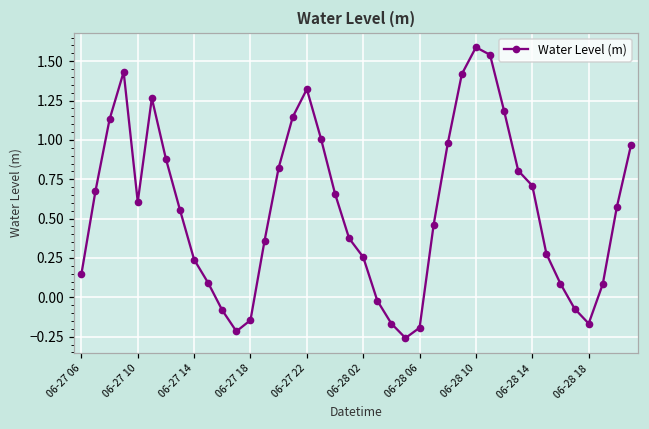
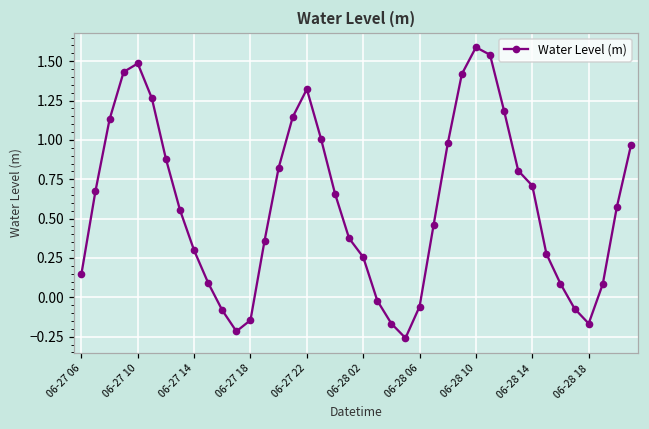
06-27 10: 0.61 -> 1.49
06-27 14: 0.24 -> 0.30
06-28 06: -0.19 -> -0.06
